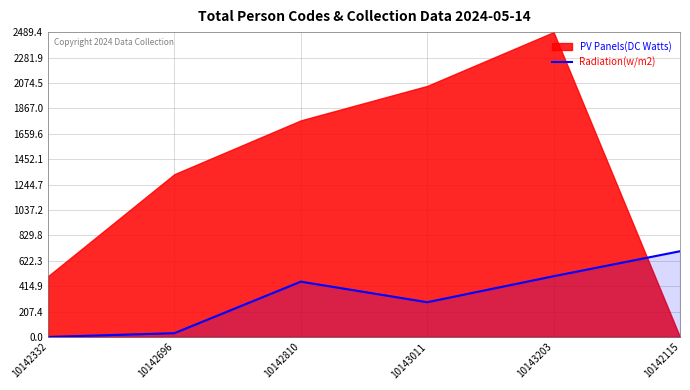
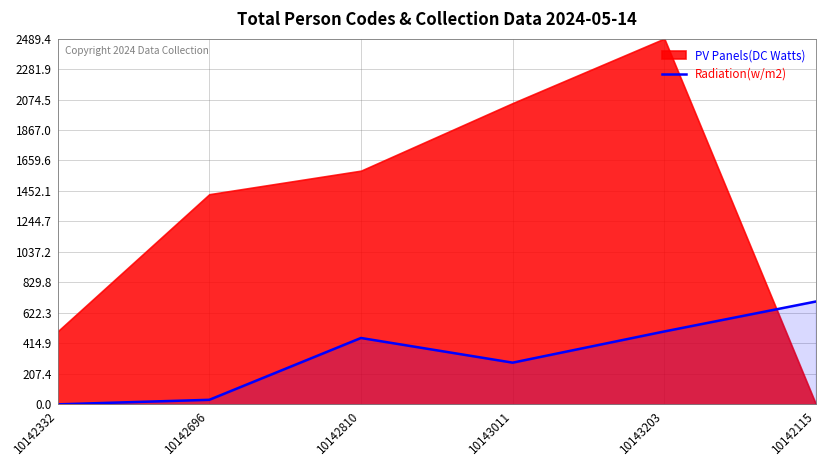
PV Panels(DC Watts), 10142696: 1330 -> 1430
PV Panels(DC Watts), 10142810: 1770 -> 1590
